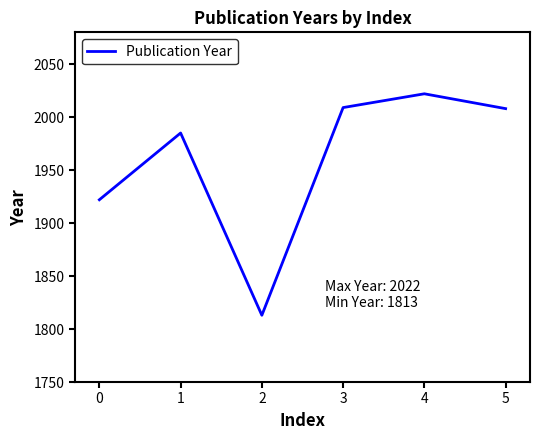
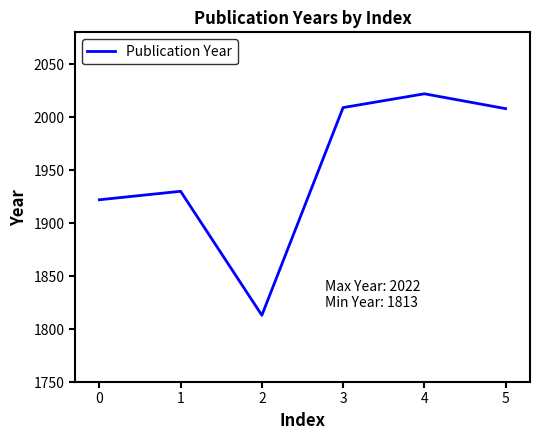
1: 1985 -> 1930
